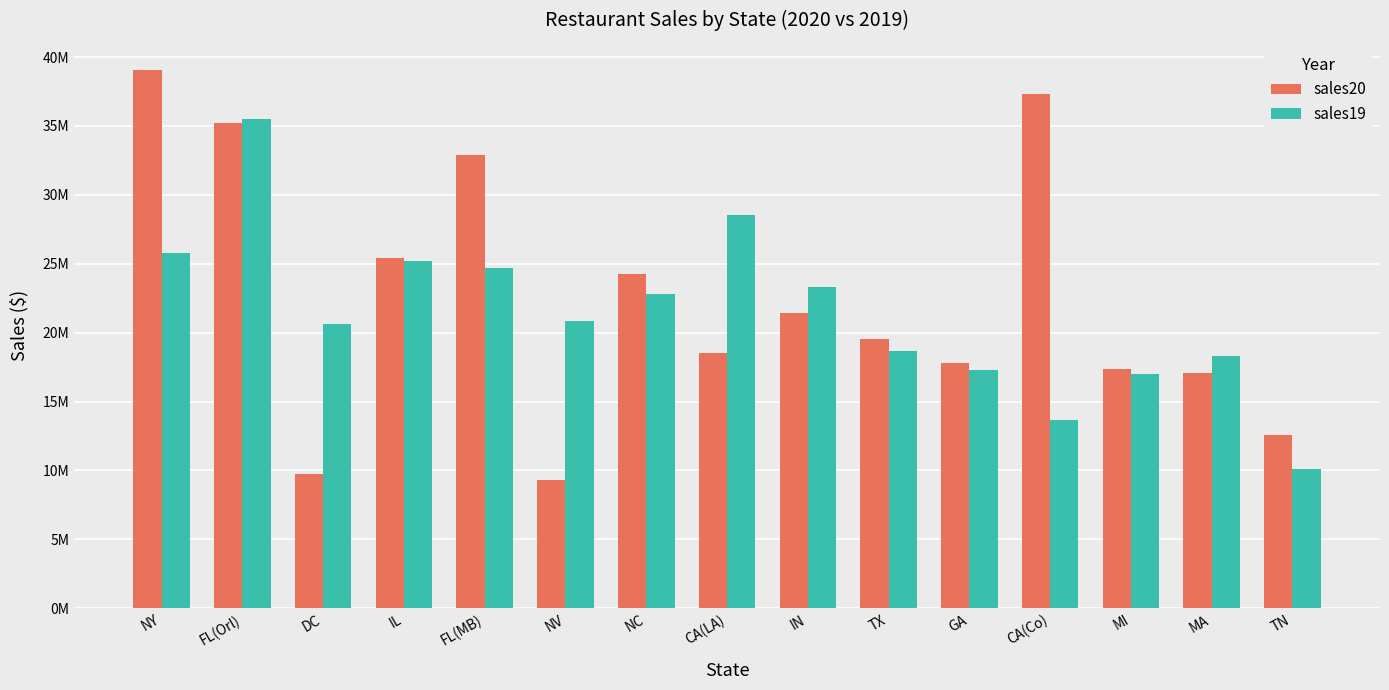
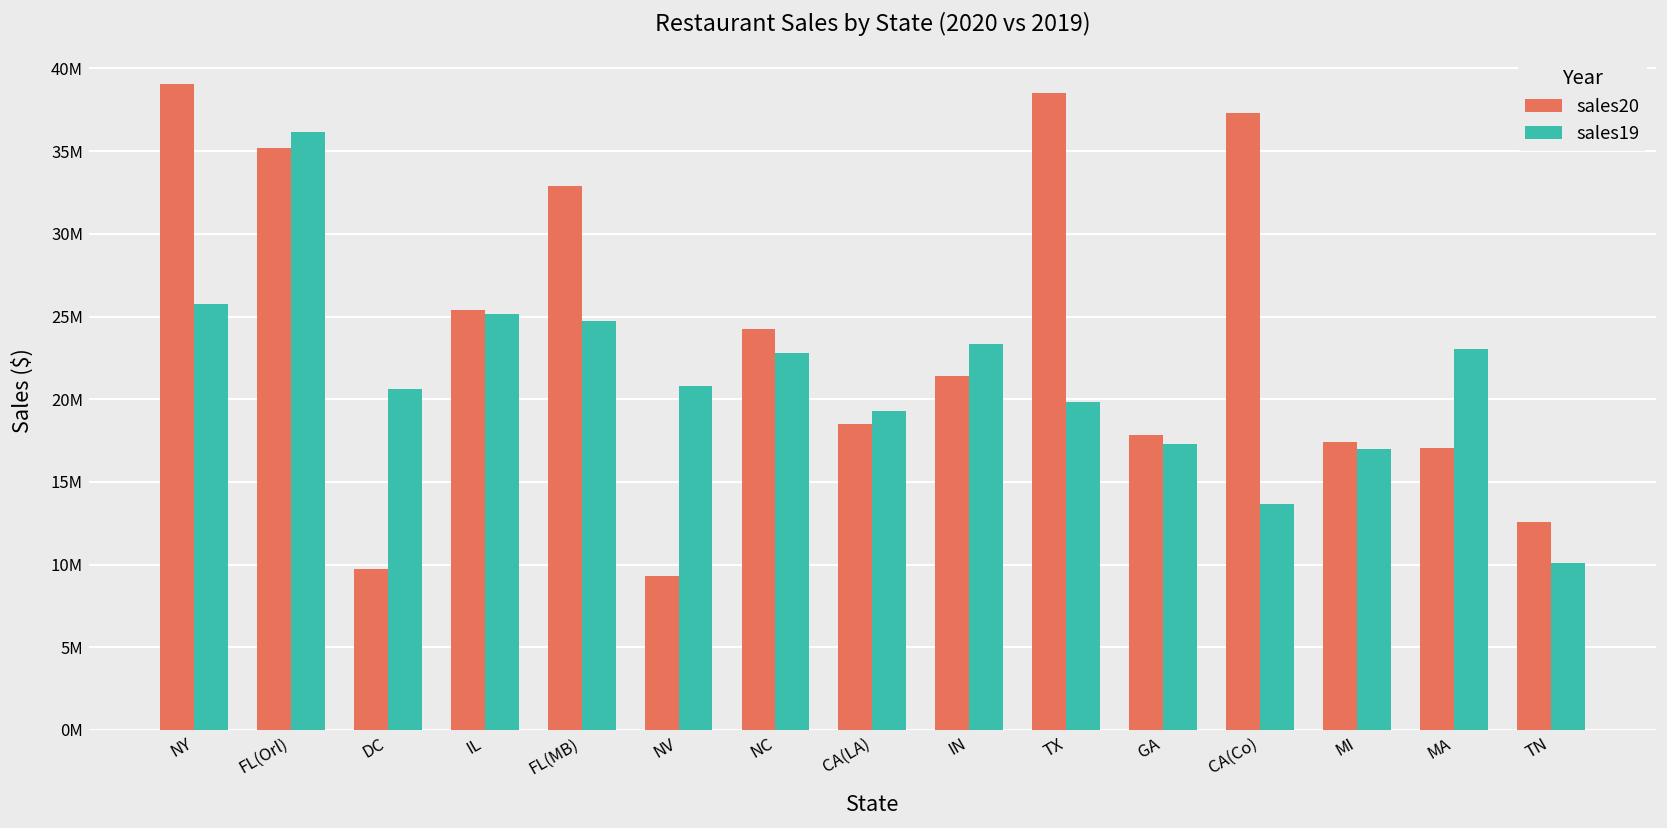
sales19, FL(Orl): 35500000 -> 36100000
sales19, CA(LA): 28600000 -> 19300000
sales20, TX: 19500000 -> 38500000
sales19, TX: 18700000 -> 19800000
sales19, MA: 18300000 -> 23000000
